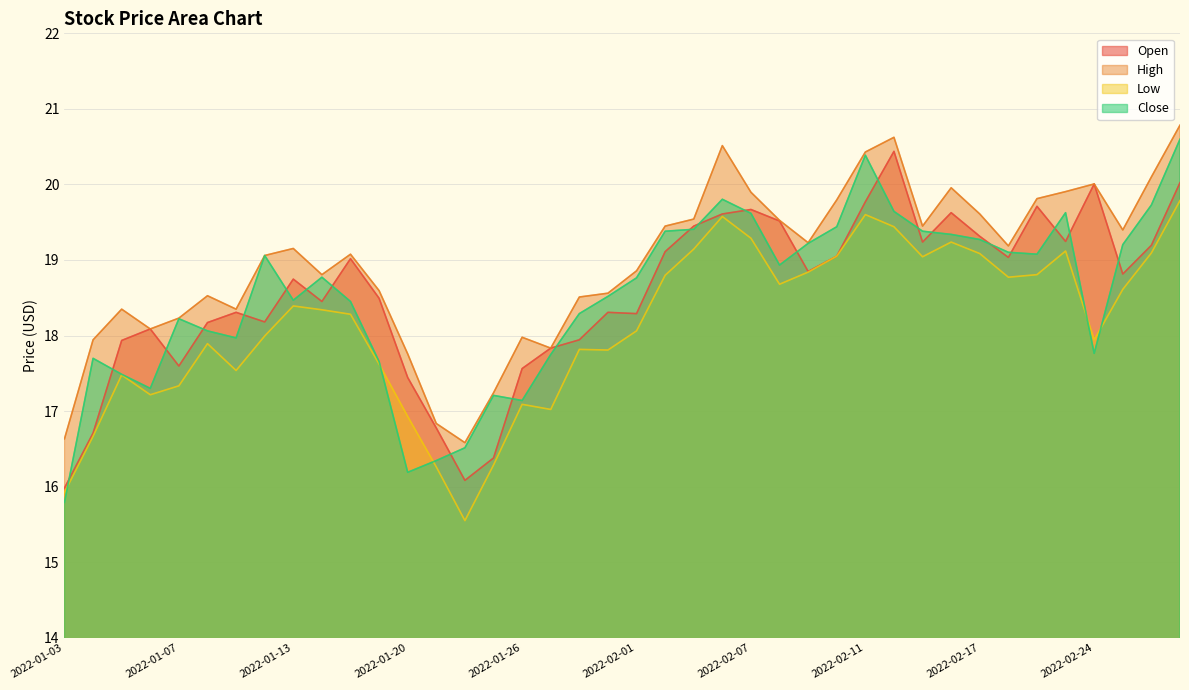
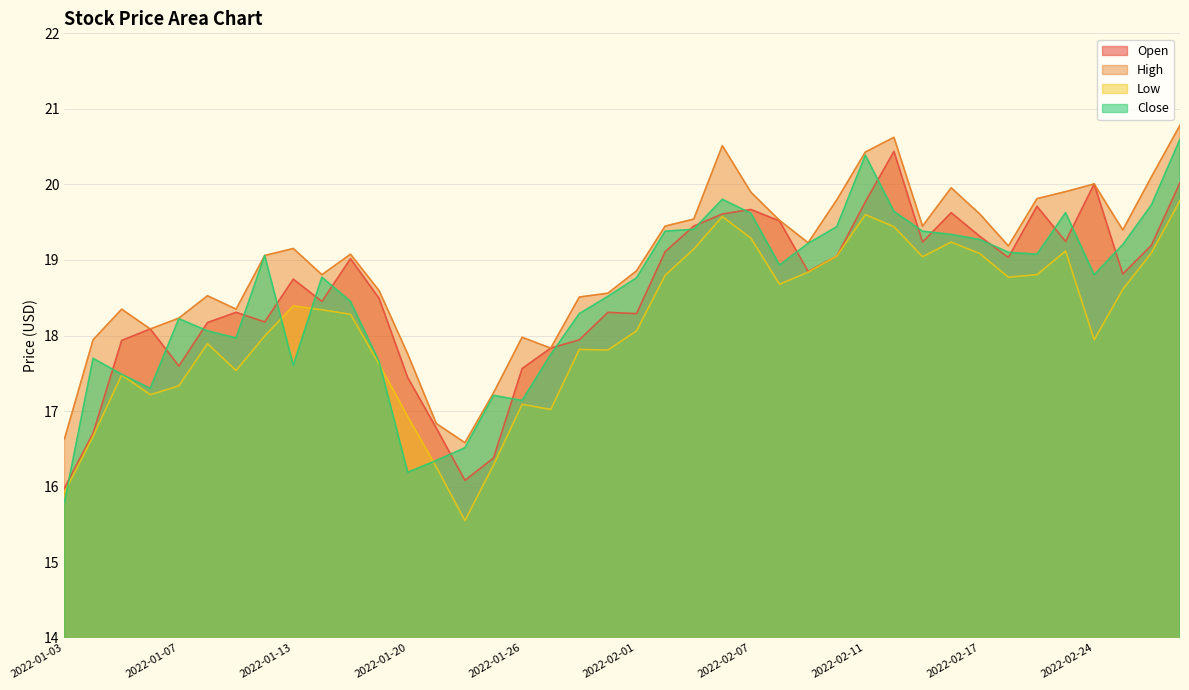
Close, 2022-01-13: 18.5 -> 17.6
Close, 2022-02-24: 17.8 -> 18.8
